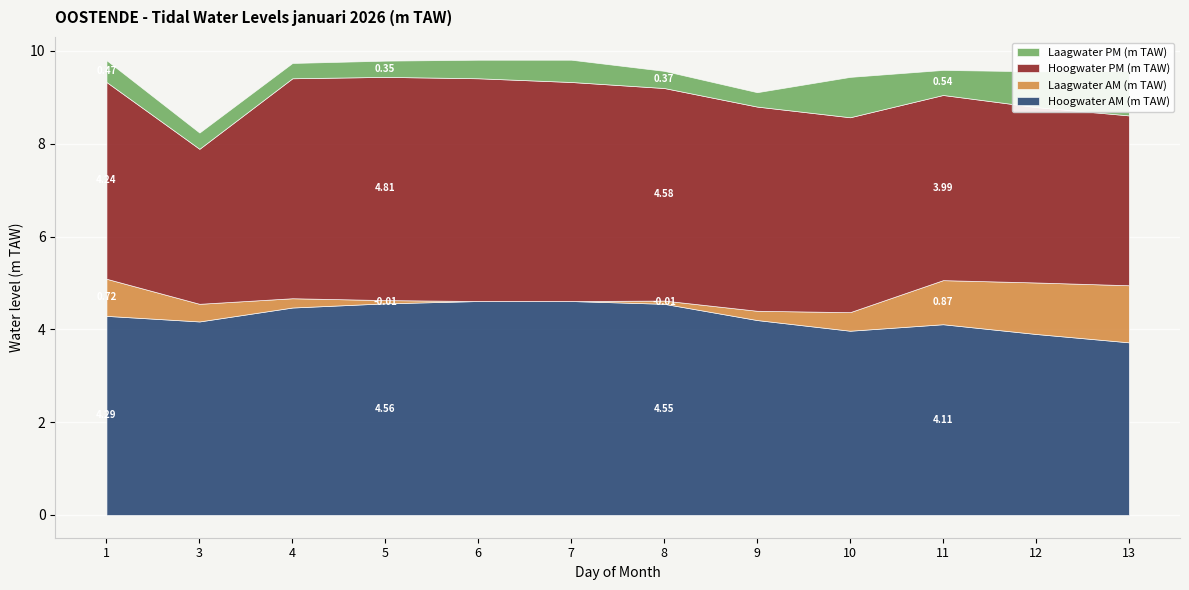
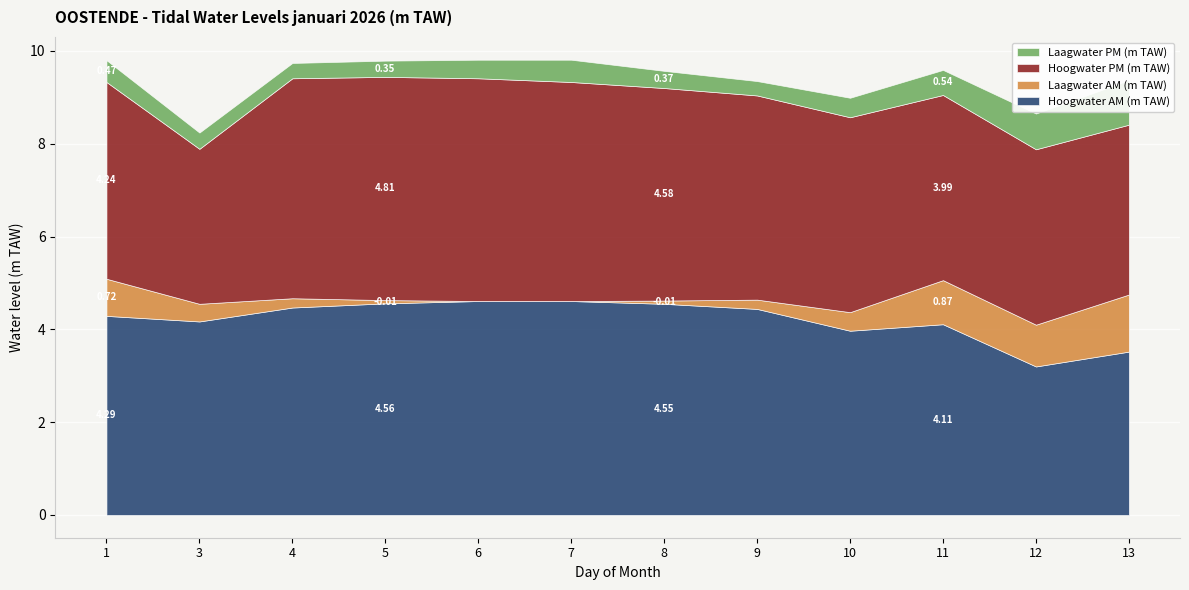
Hoogwater AM (m TAW), 9: 4.2 -> 4.4
Laagwater PM (m TAW), 10: 0.9 -> 0.4
Hoogwater AM (m TAW), 12: 3.9 -> 3.2
Laagwater AM (m TAW), 12: 1.1 -> 0.9
Hoogwater AM (m TAW), 13: 3.7 -> 3.5
